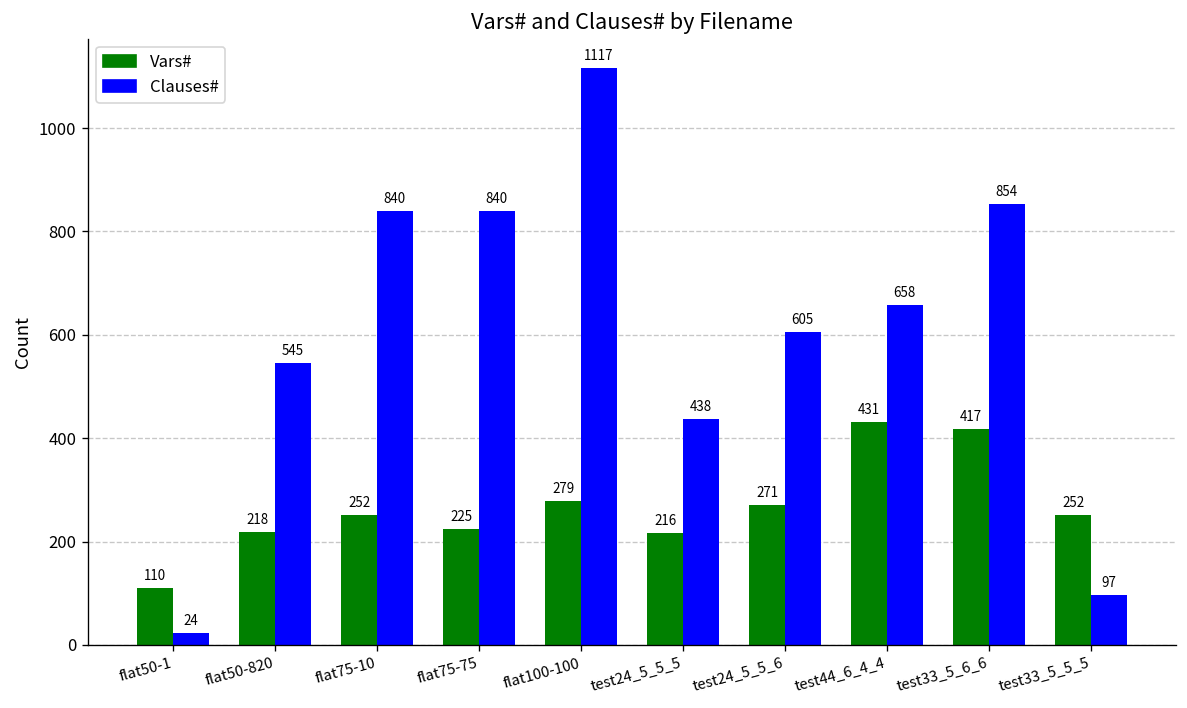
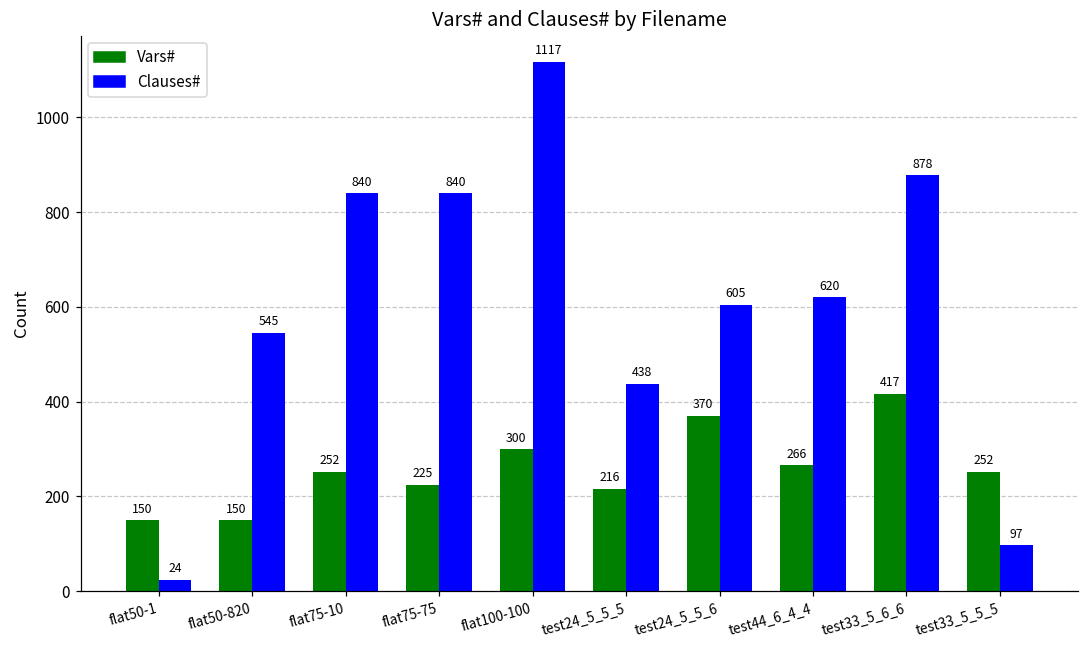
Vars#, flat50-1: 110 -> 150
Vars#, flat50-820: 218 -> 150
Vars#, flat100-100: 279 -> 300
Vars#, test24_5_5_6: 271 -> 370
Vars#, test44_6_4_4: 431 -> 266
Clauses#, test44_6_4_4: 658 -> 620
Clauses#, test33_5_6_6: 854 -> 878
